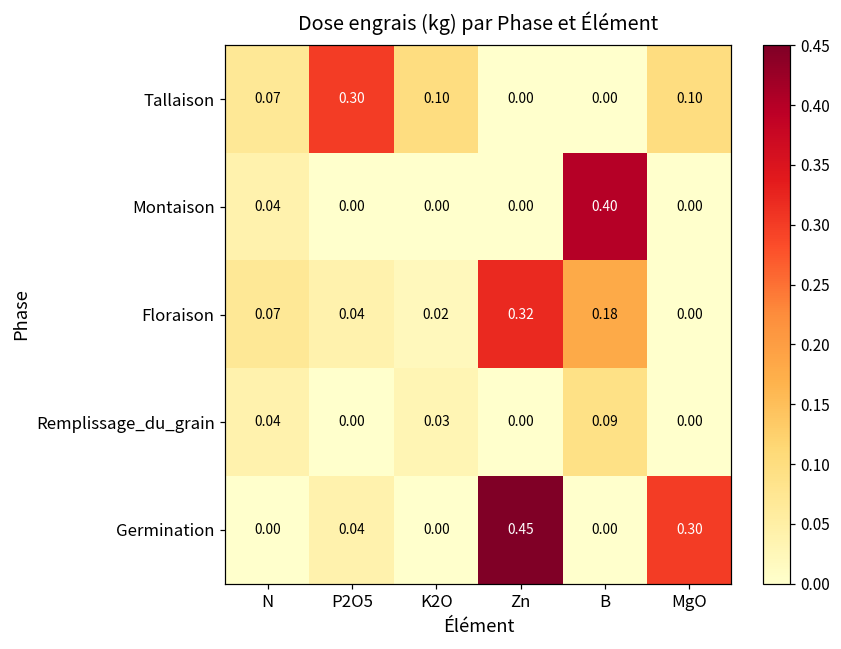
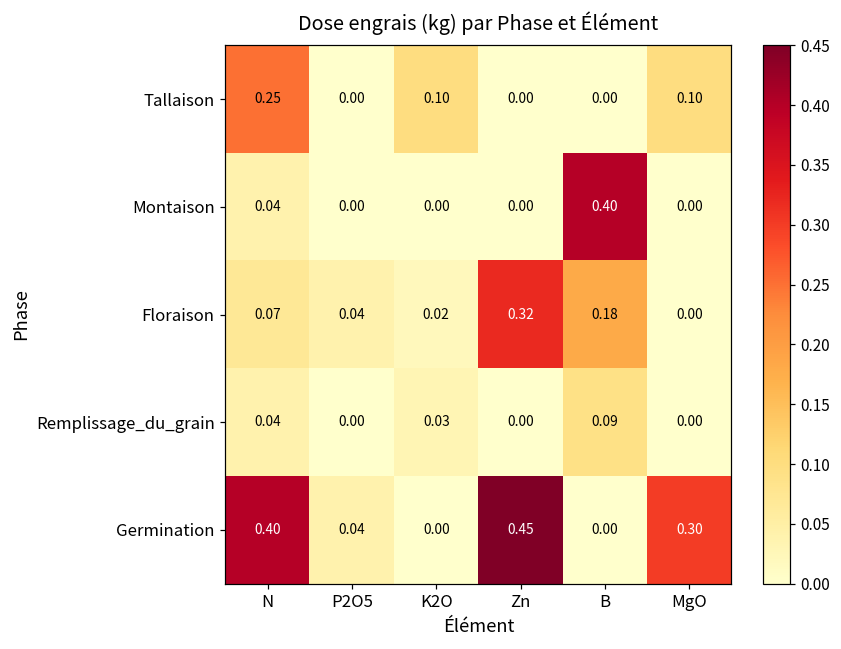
Tallaison, N: 0.07 -> 0.25
Tallaison, P2O5: 0.30 -> 0.00
Germination, N: 0.00 -> 0.40
